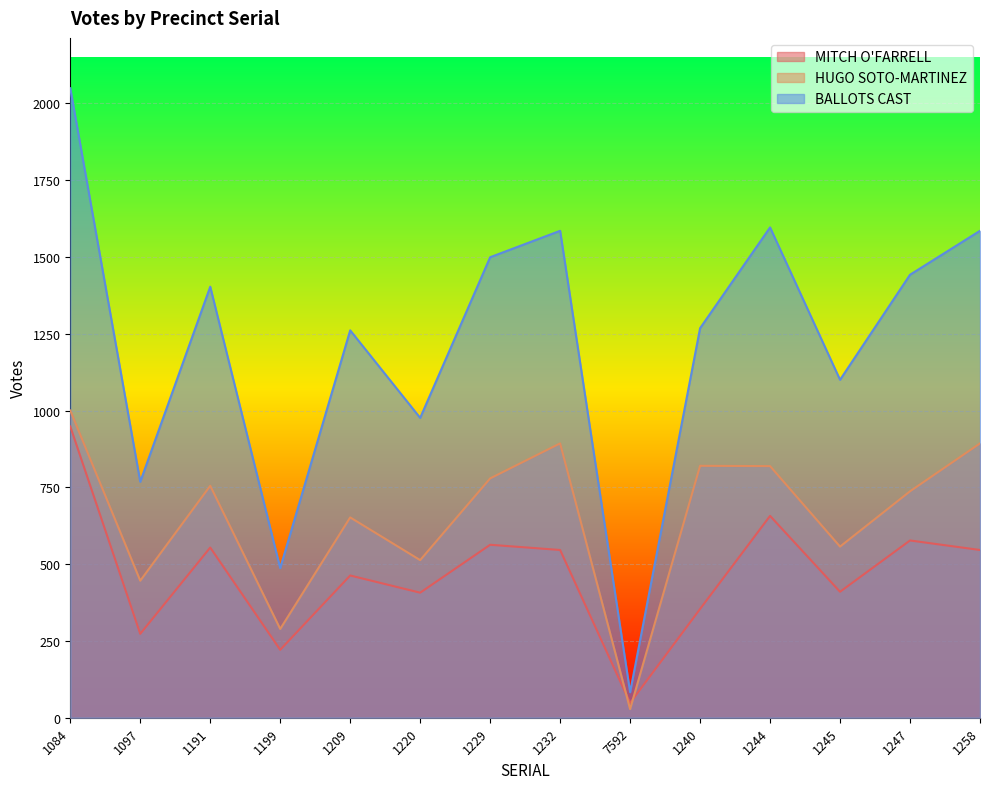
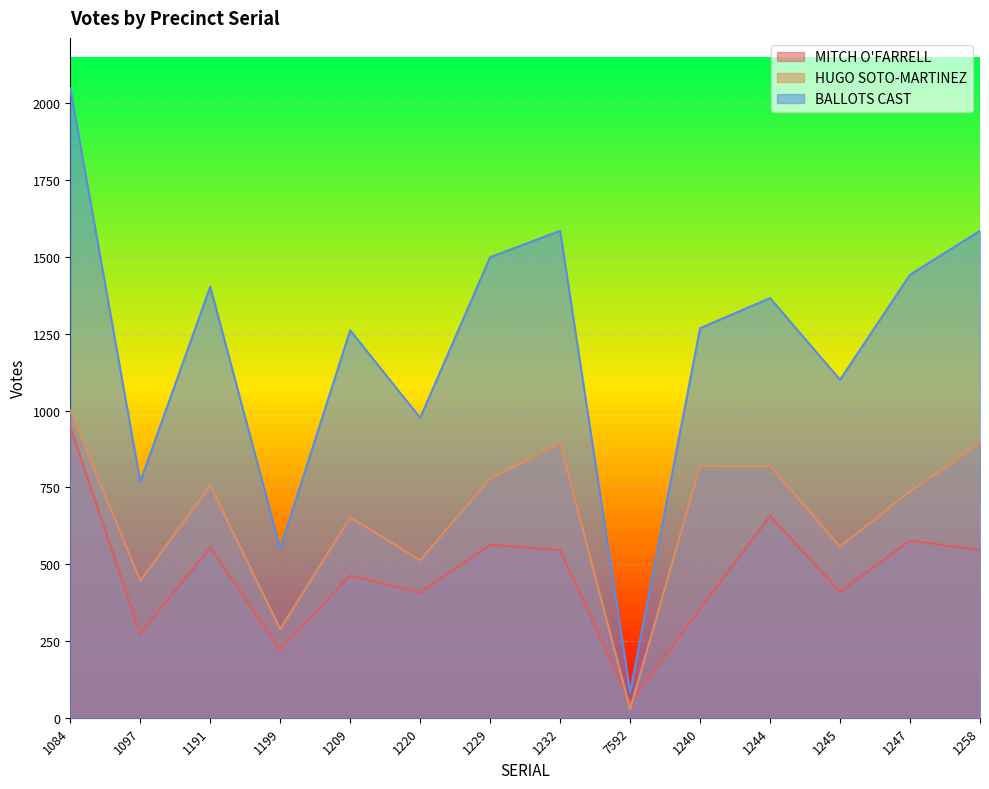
BALLOTS CAST, 1199: 490 -> 550
BALLOTS CAST, 1244: 1600 -> 1370
